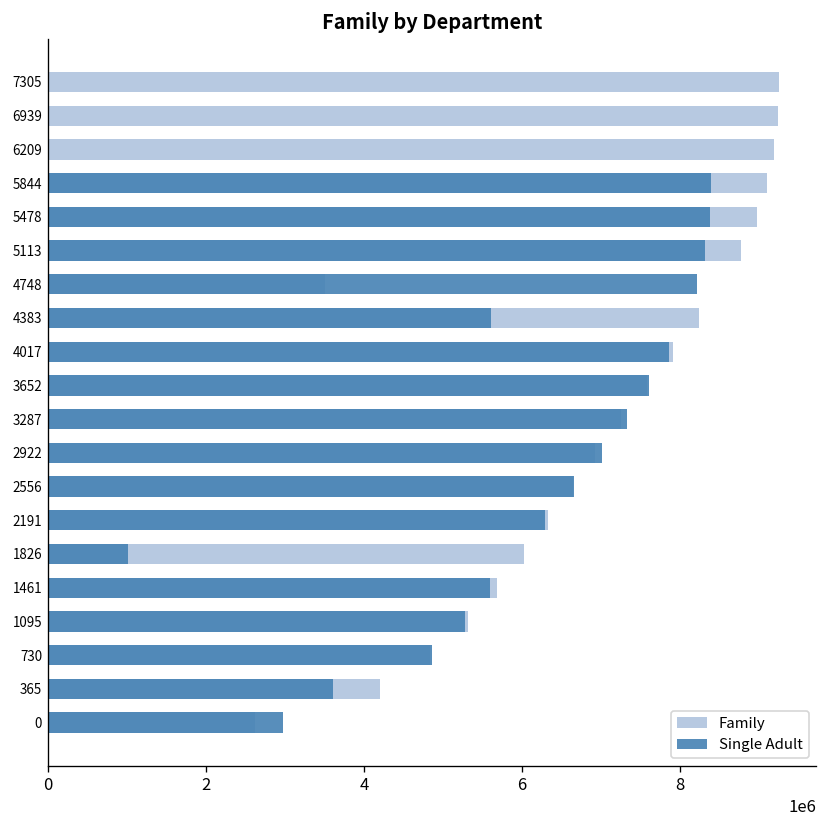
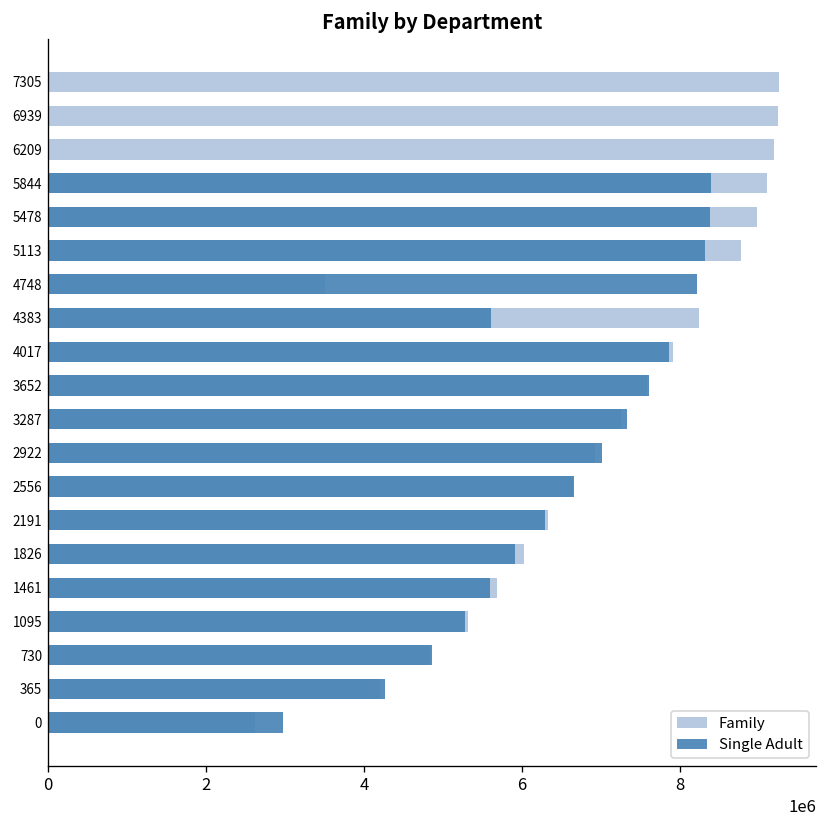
Single Adult, 1826: 1000000 -> 5900000
Single Adult, 365: 3600000 -> 4300000
